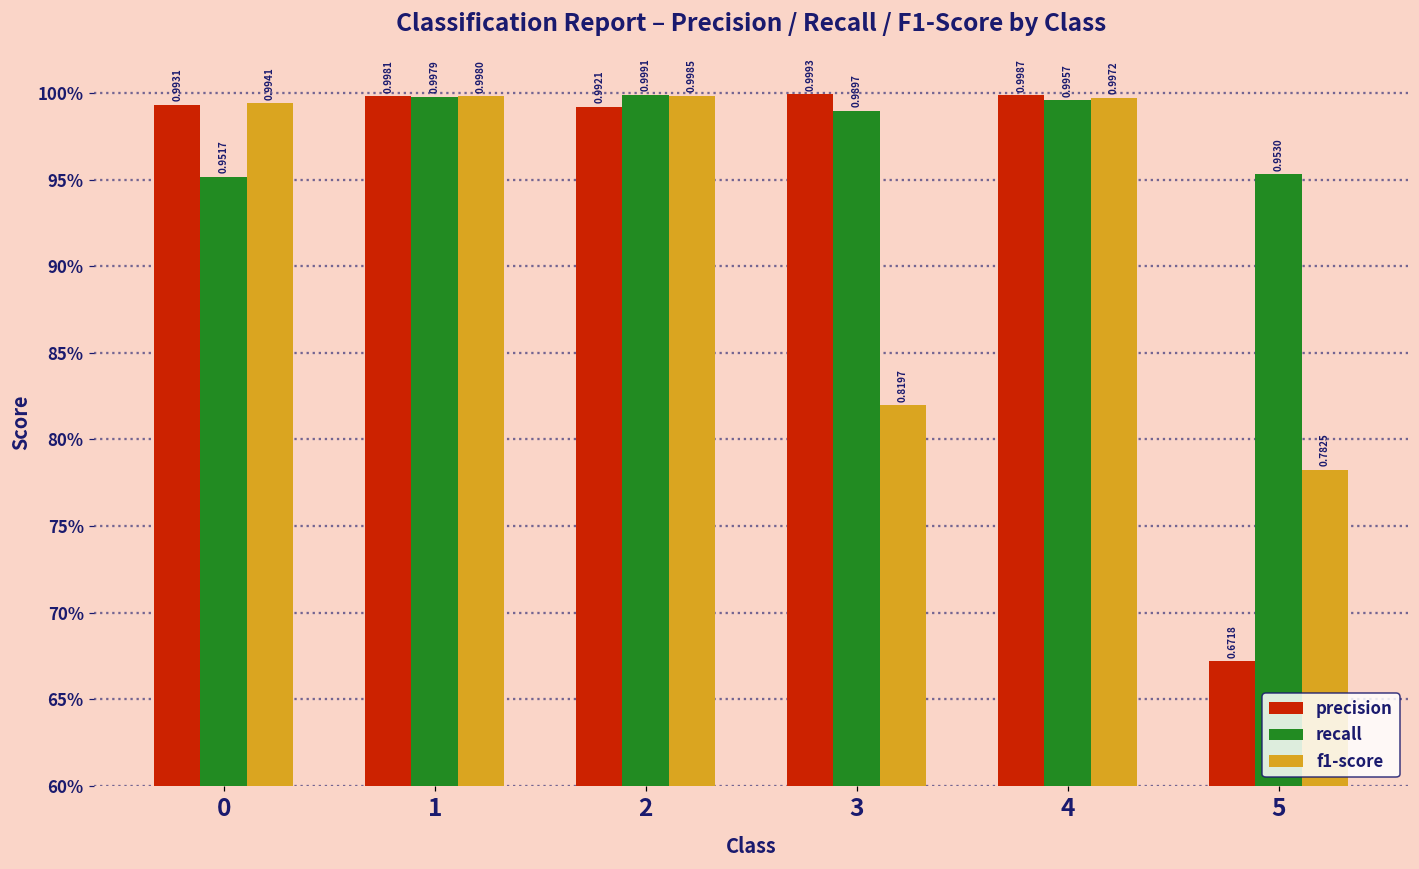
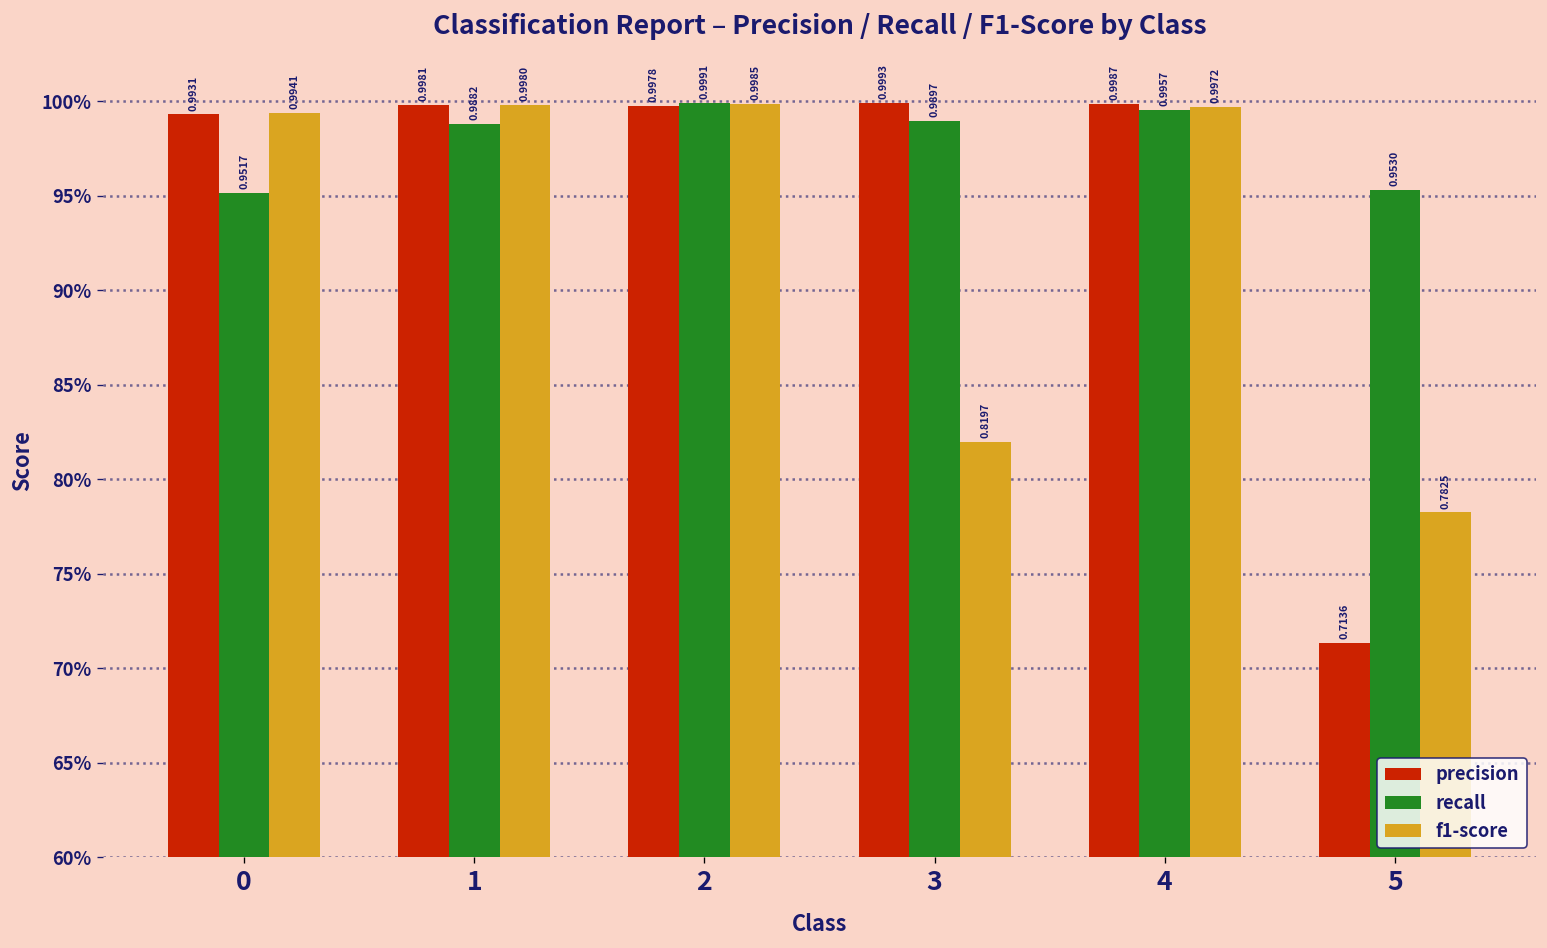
recall, 1: 0.9979 -> 0.9882
precision, 2: 0.9921 -> 0.9978
precision, 5: 0.6718 -> 0.7136
